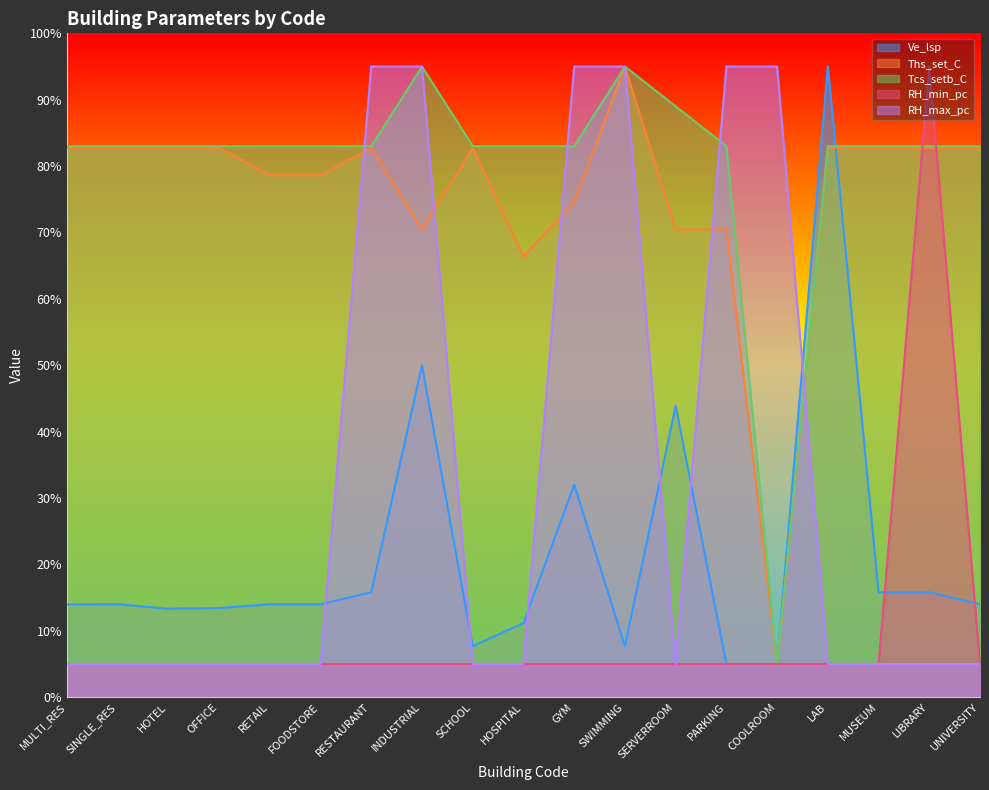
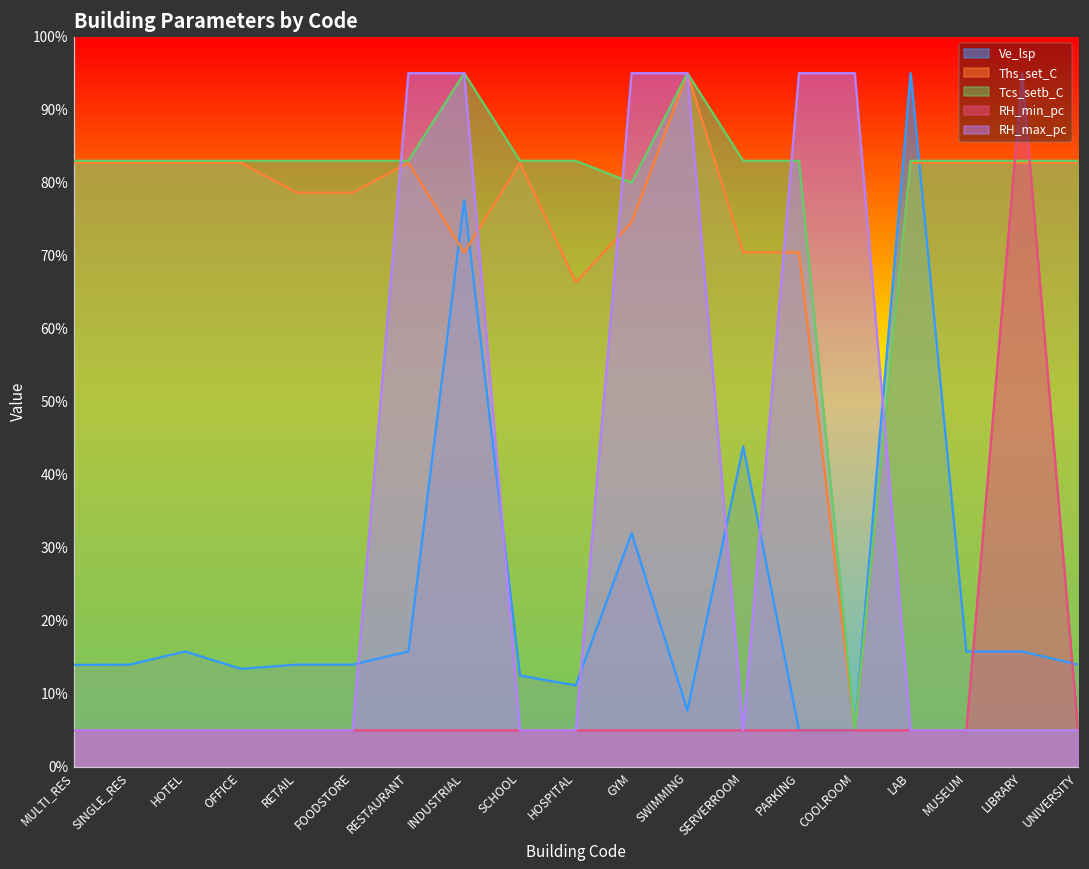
Ve_lsp, HOTEL: 13% -> 16%
Ve_lsp, INDUSTRIAL: 50% -> 78%
Ve_lsp, SCHOOL: 8% -> 13%
Tcs_setb_C, GYM: 83% -> 80%
Tcs_setb_C, SERVERROOM: 89% -> 83%
